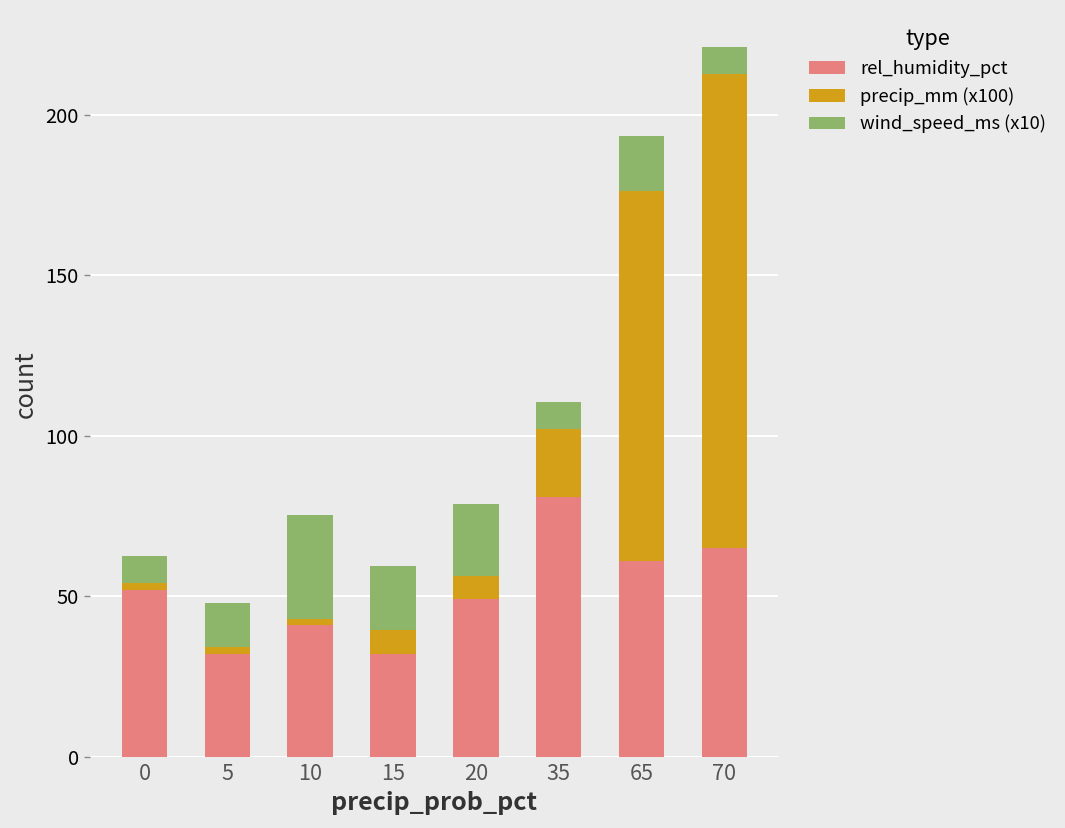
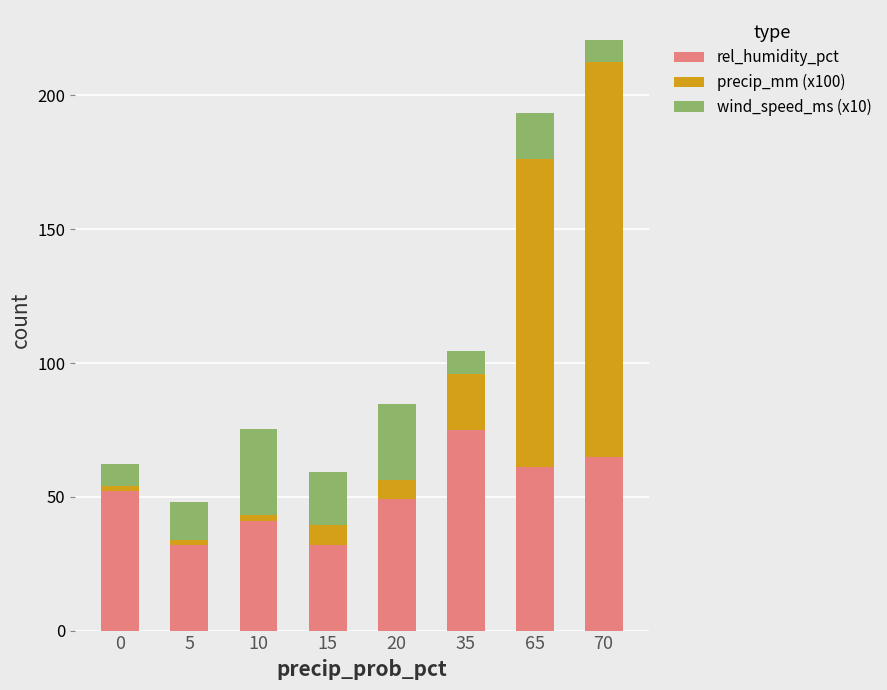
wind_speed_ms (x10), 20: 22 -> 28
rel_humidity_pct, 35: 81 -> 75
